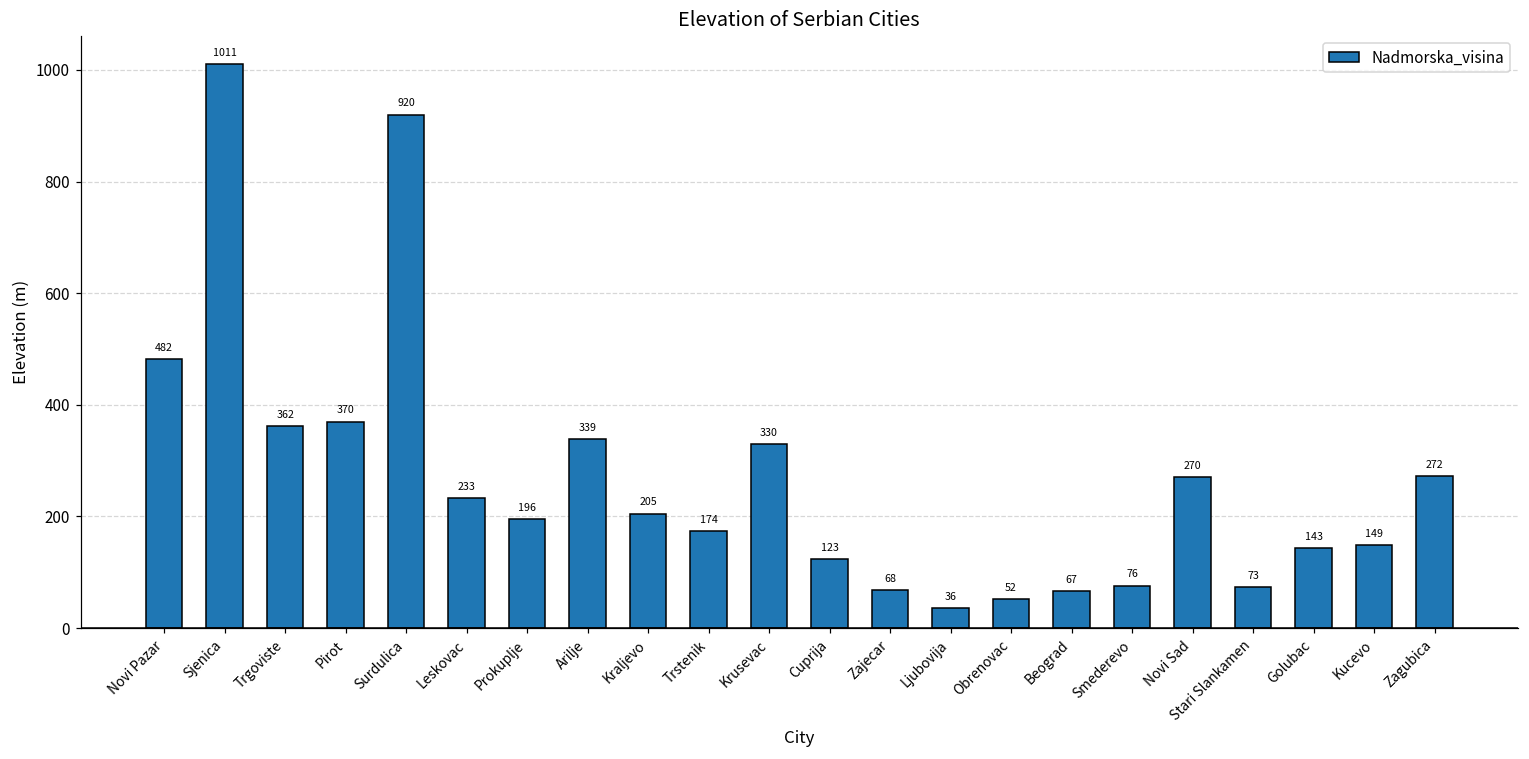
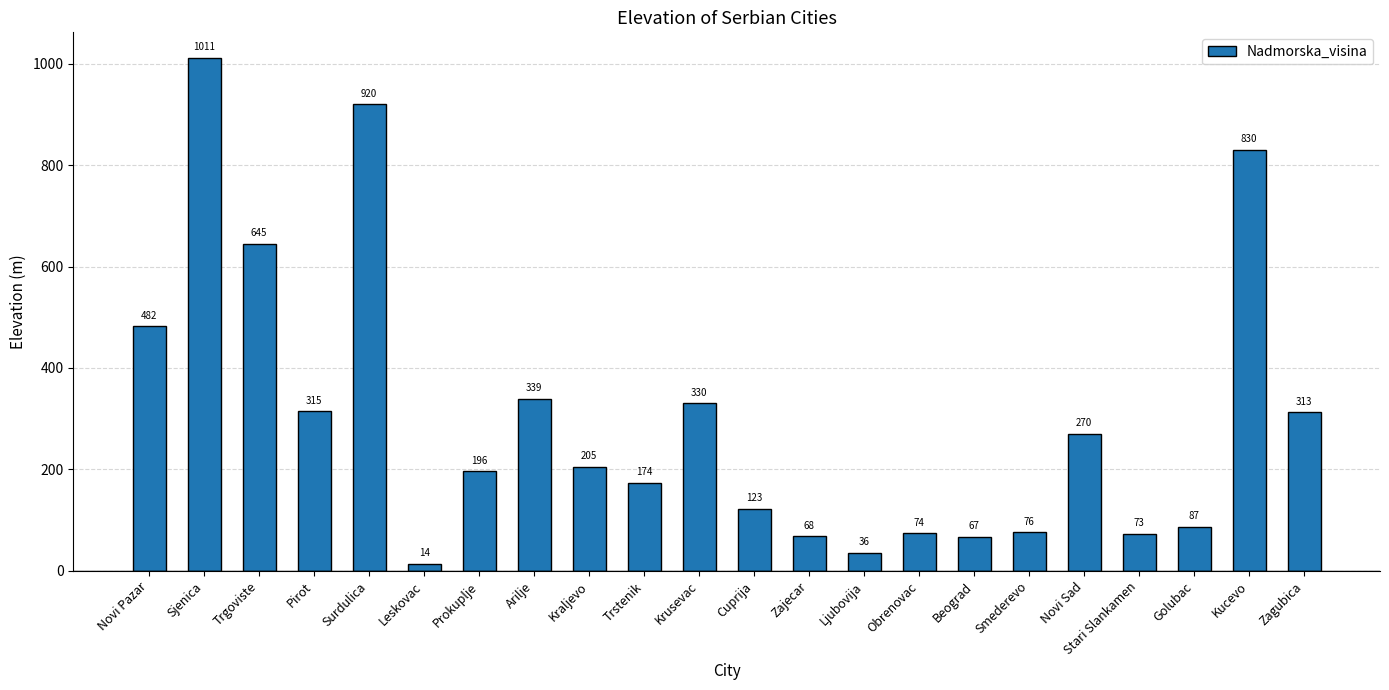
Trgoviste: 362 -> 645
Pirot: 370 -> 315
Leskovac: 233 -> 14
Obrenovac: 52 -> 74
Golubac: 143 -> 87
Kucevo: 149 -> 830
Zagubica: 272 -> 313
